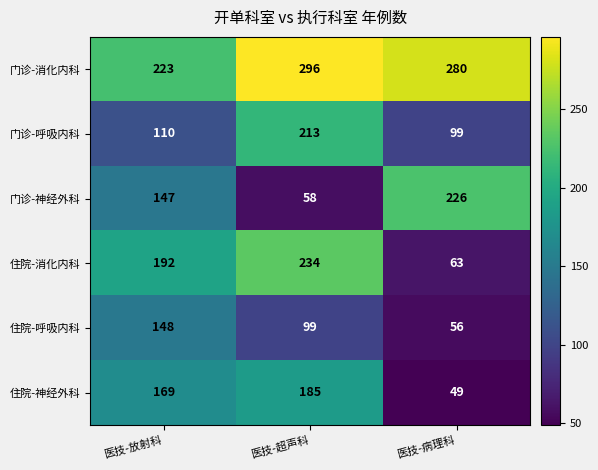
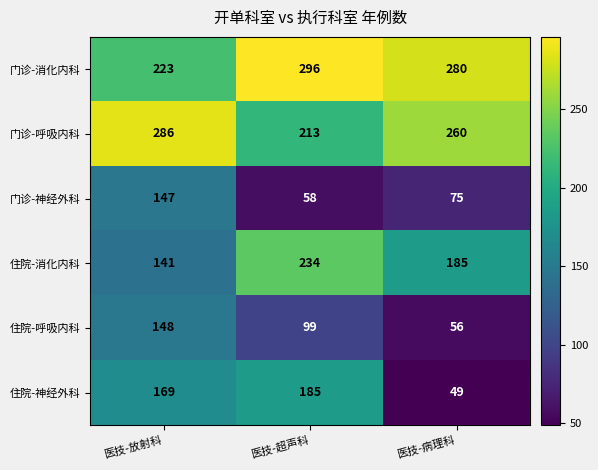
门诊-呼吸内科, 医技-放射科: 110 -> 286
门诊-呼吸内科, 医技-病理科: 99 -> 260
门诊-神经外科, 医技-病理科: 226 -> 75
住院-消化内科, 医技-放射科: 192 -> 141
住院-消化内科, 医技-病理科: 63 -> 185
